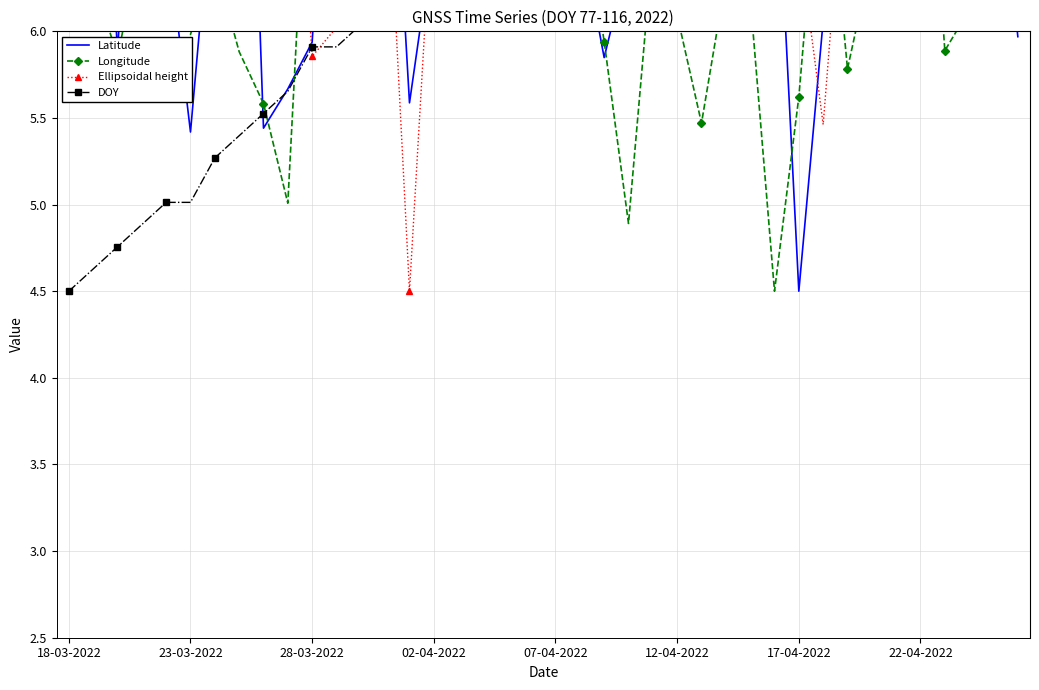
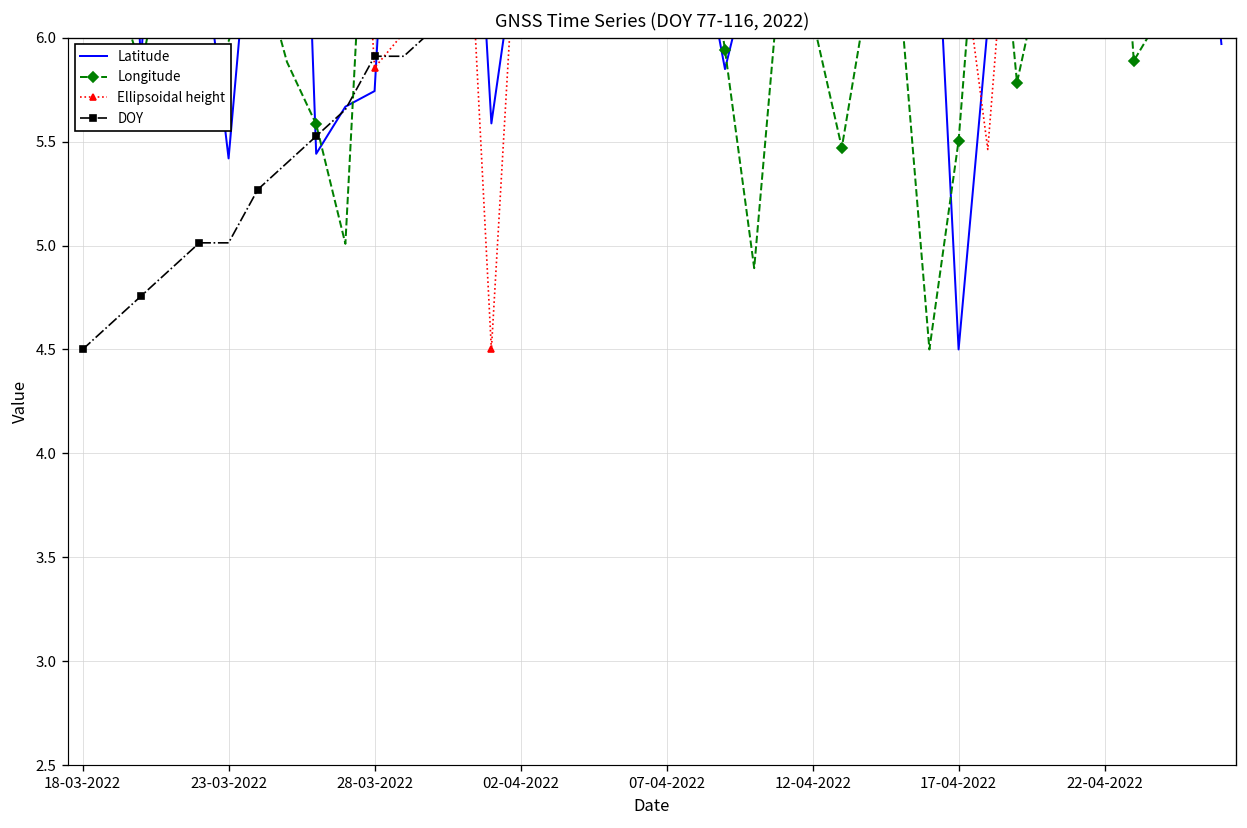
Latitude, 28-03-2022: 5.94 -> 5.74
Longitude, 17-04-2022: 5.62 -> 5.50
